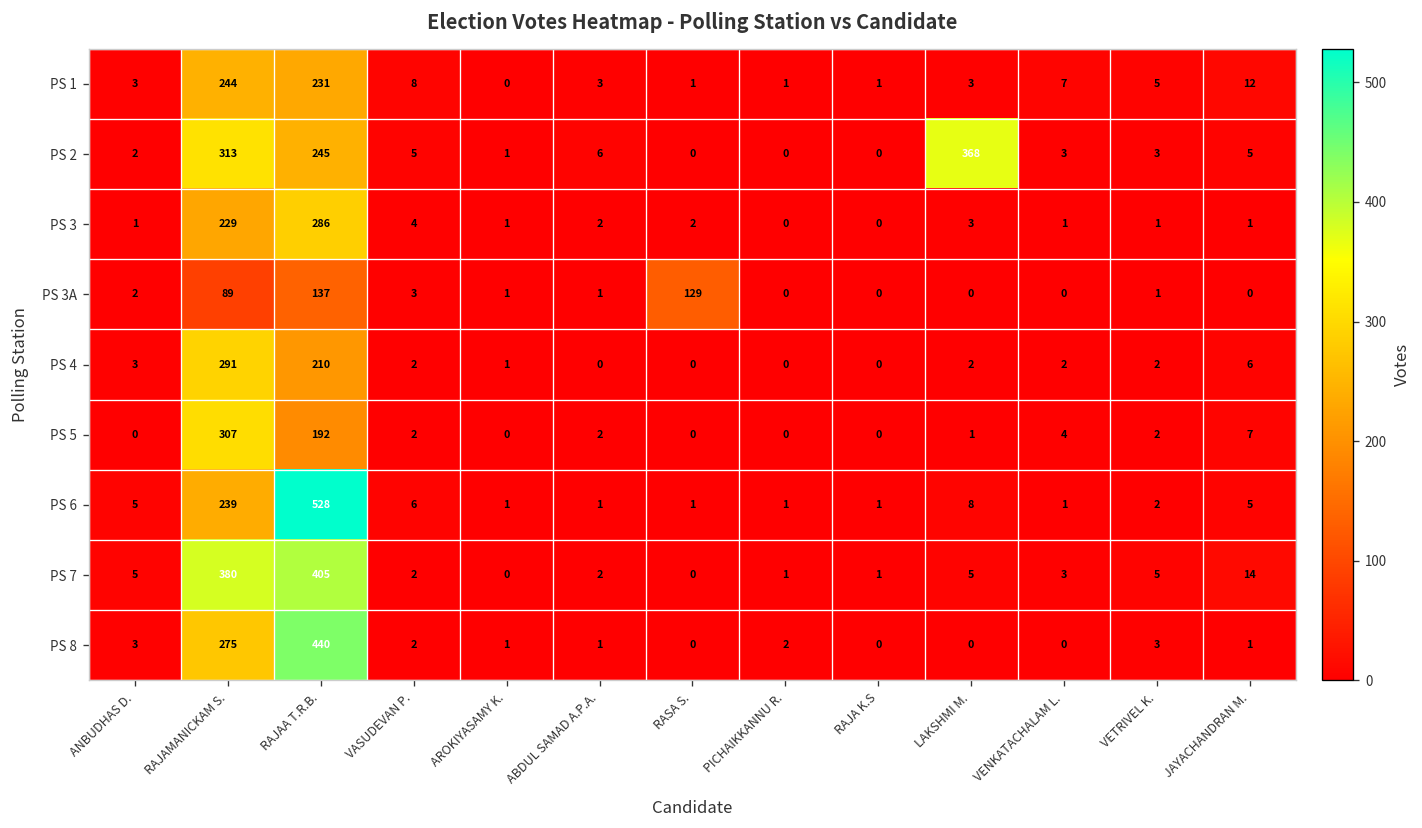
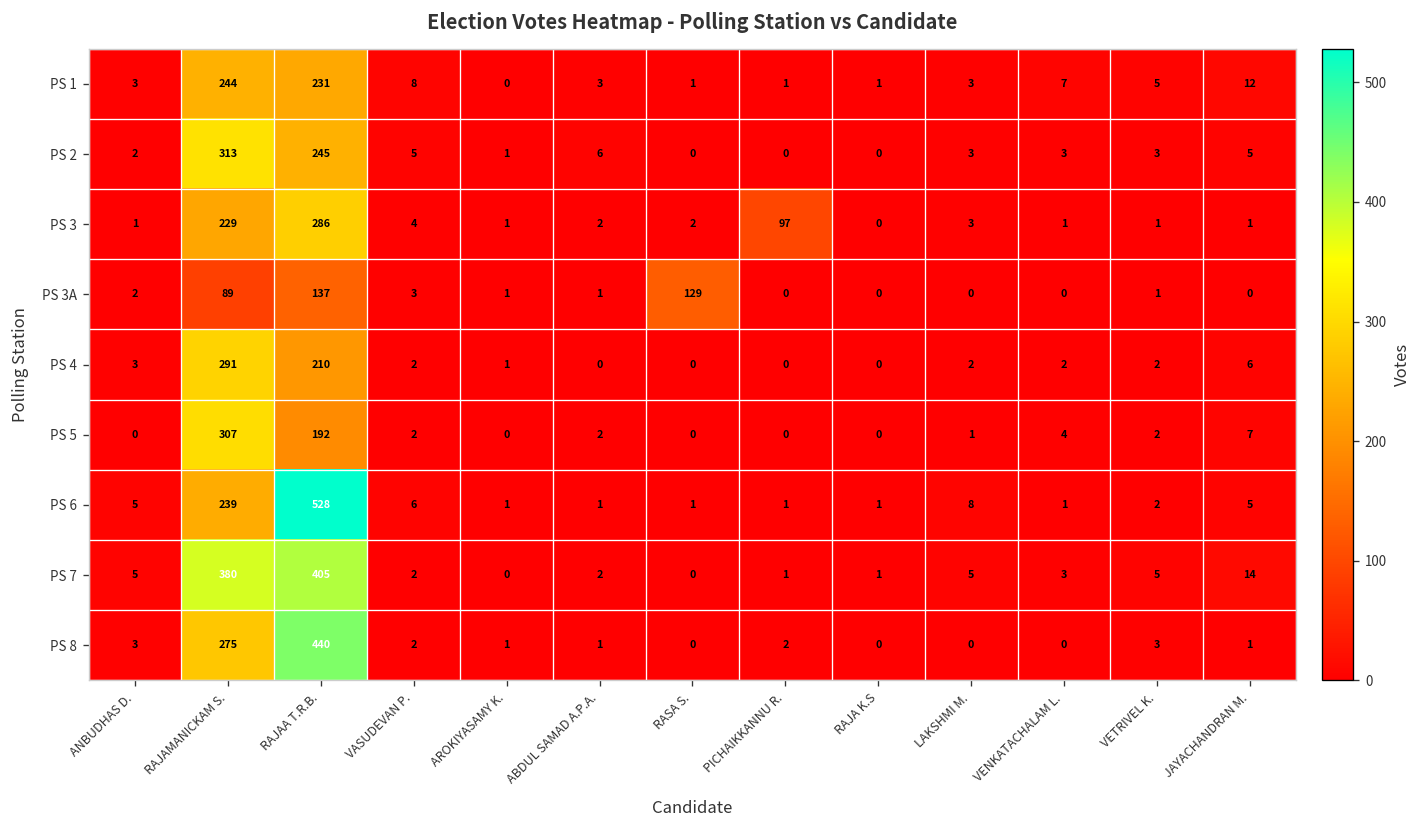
PS 2, LAKSHMI M.: 368 -> 3
PS 3, PICHAIKKANNU R.: 0 -> 97
